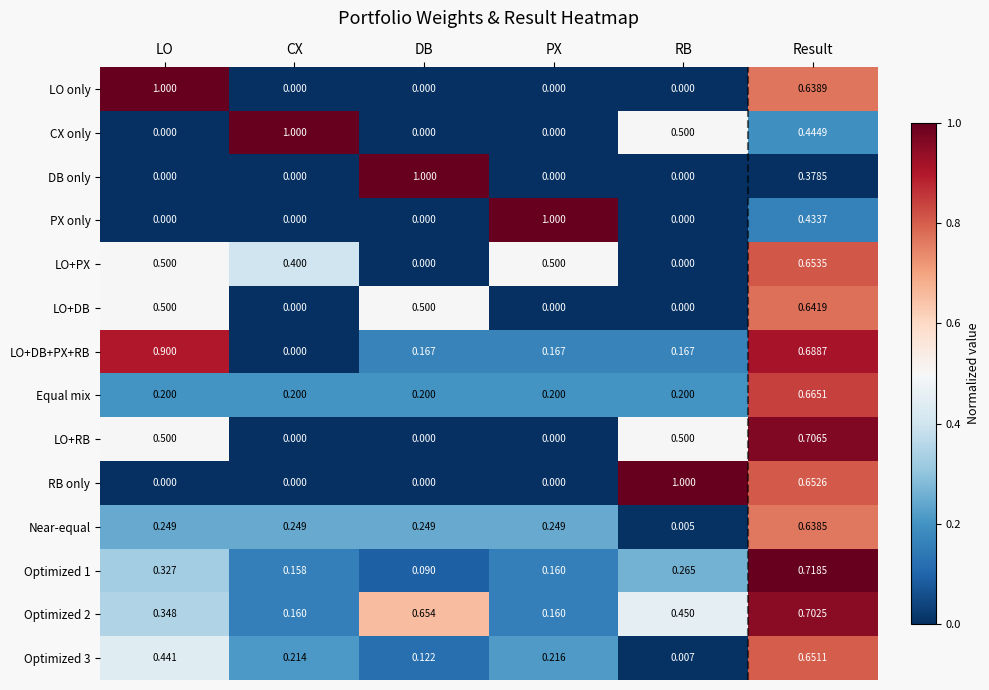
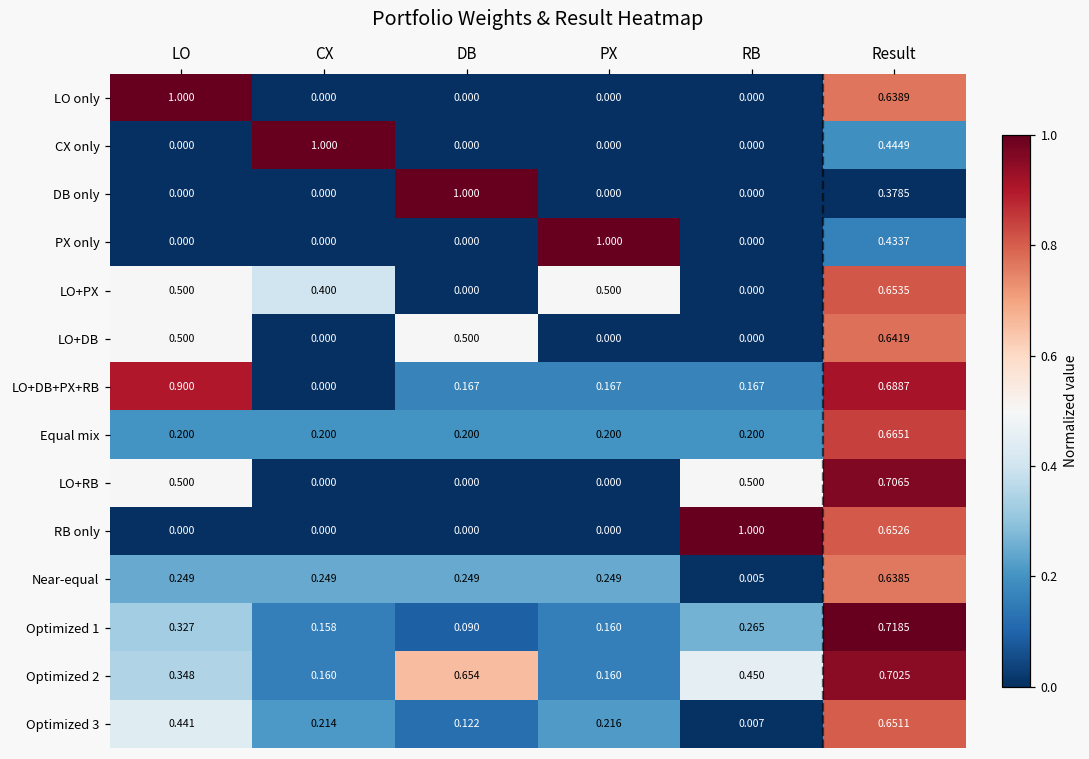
CX only, RB: 0.500 -> 0.000
